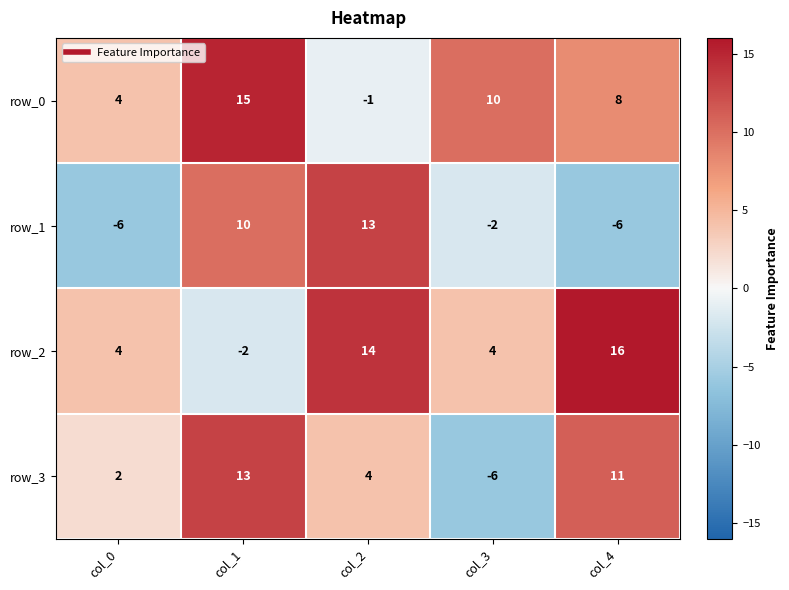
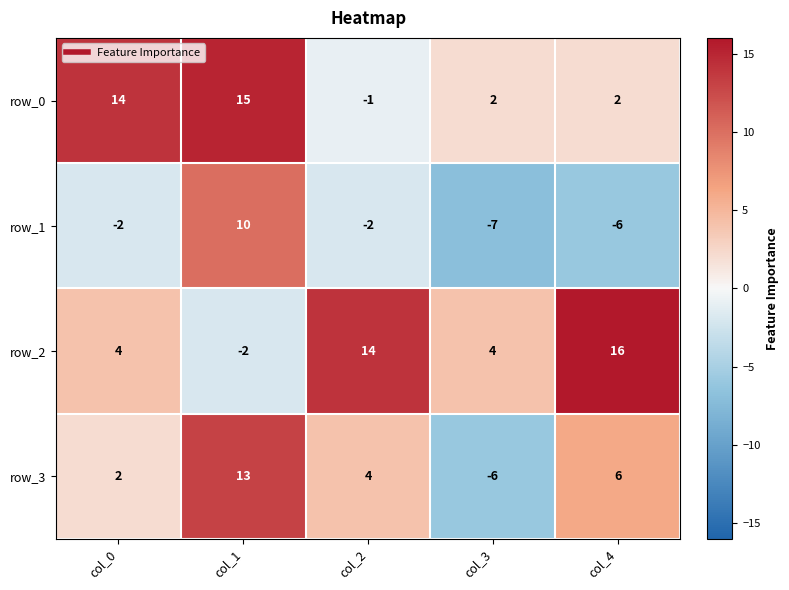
row_0, col_0: 4 -> 14
row_0, col_3: 10 -> 2
row_0, col_4: 8 -> 2
row_1, col_0: -6 -> -2
row_1, col_2: 13 -> -2
row_1, col_3: -2 -> -7
row_3, col_4: 11 -> 6
